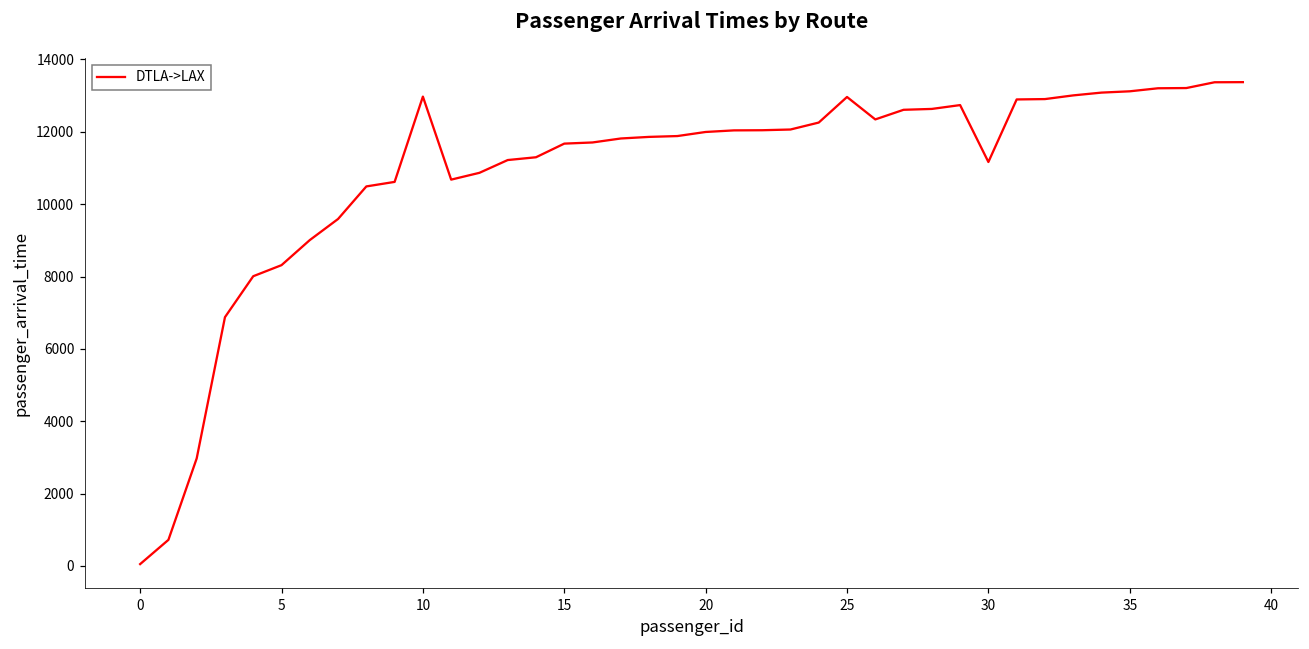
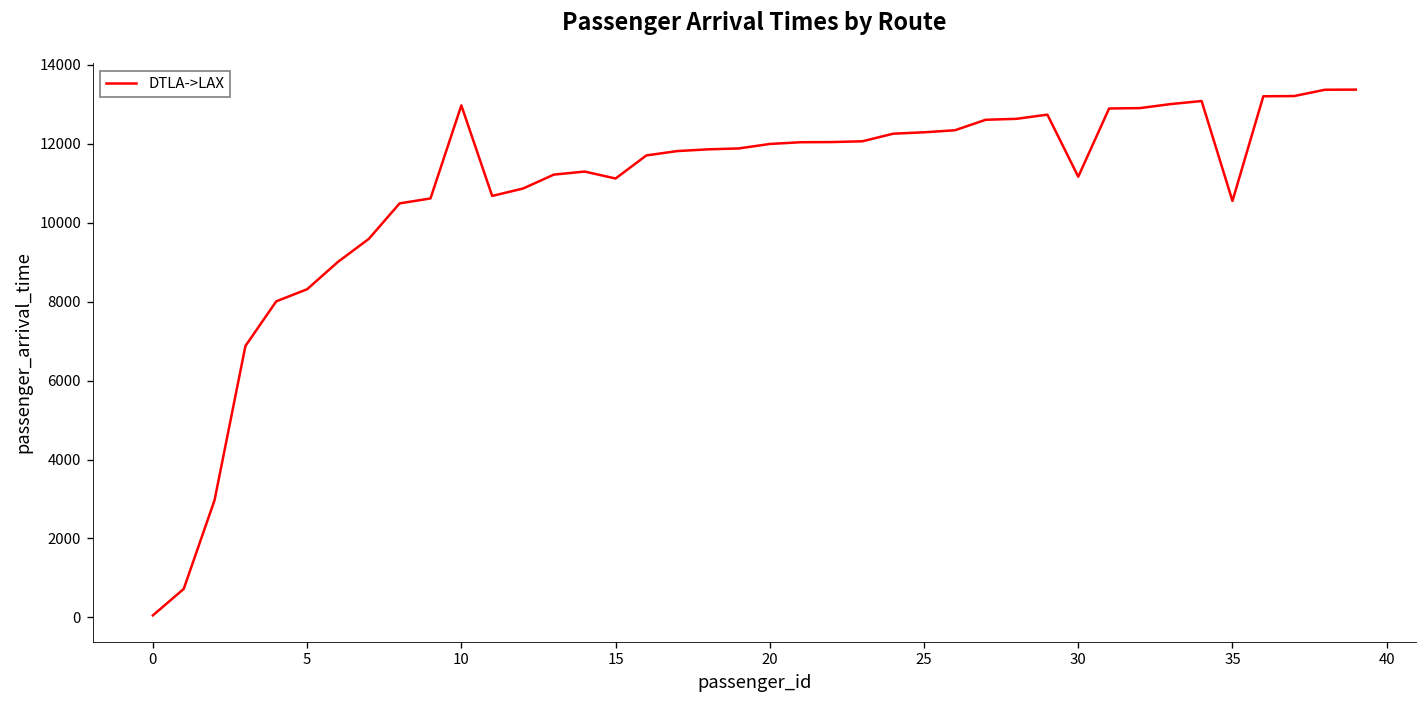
15: 11700 -> 11100
25: 13000 -> 12300
35: 13100 -> 10600
